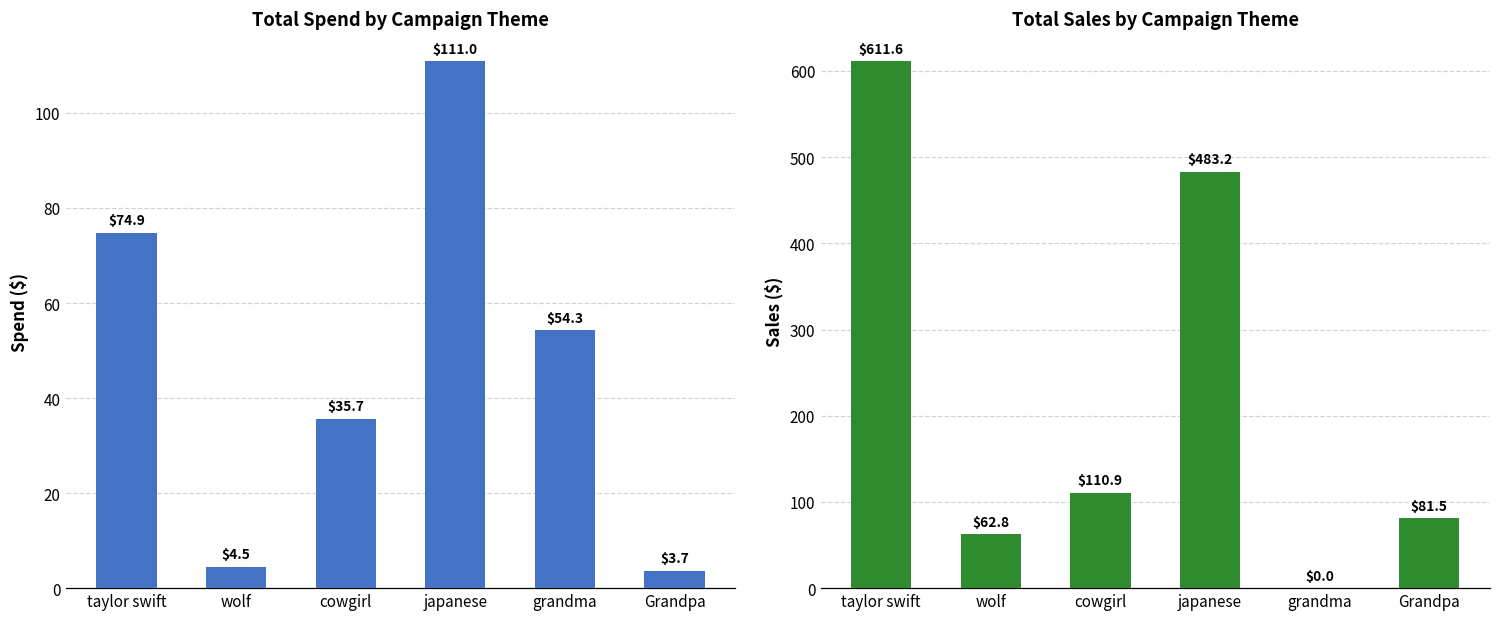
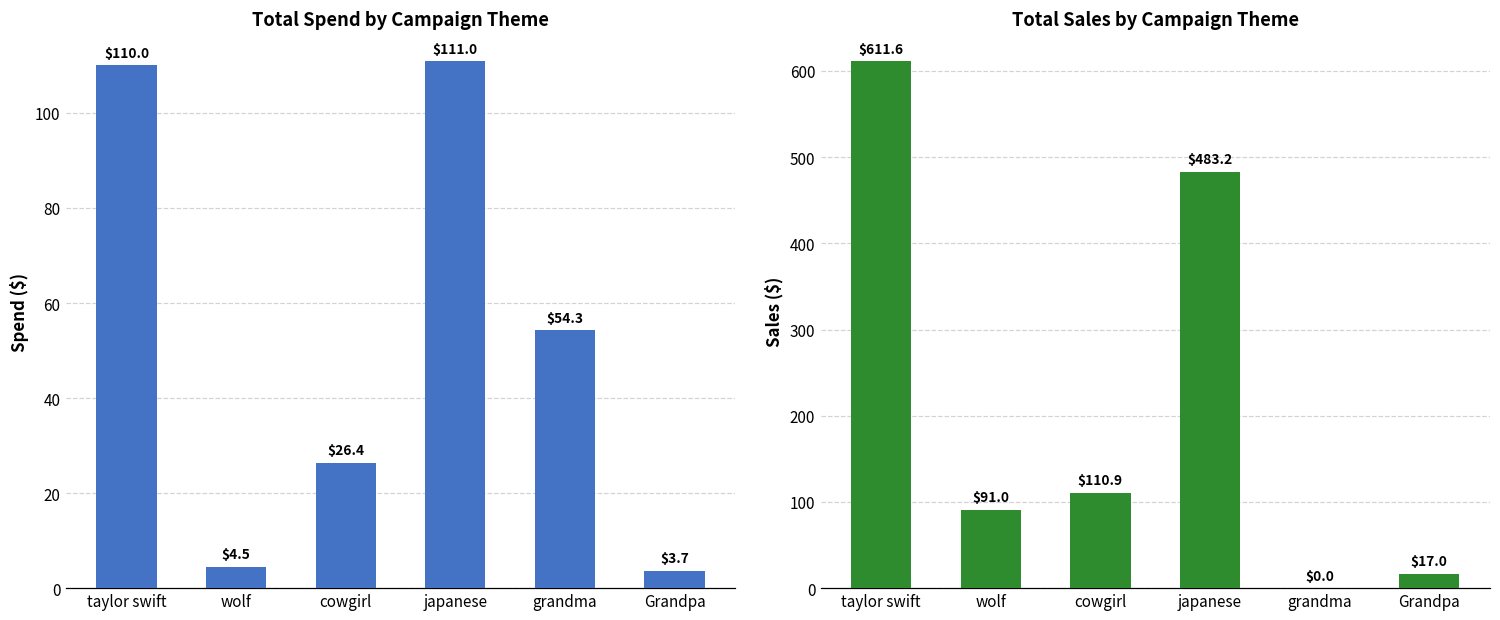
Total Spend by Campaign Theme, taylor swift: $74.9 -> $110.0
Total Spend by Campaign Theme, cowgirl: $35.7 -> $26.4
Total Sales by Campaign Theme, wolf: $62.8 -> $91.0
Total Sales by Campaign Theme, Grandpa: $81.5 -> $17.0
